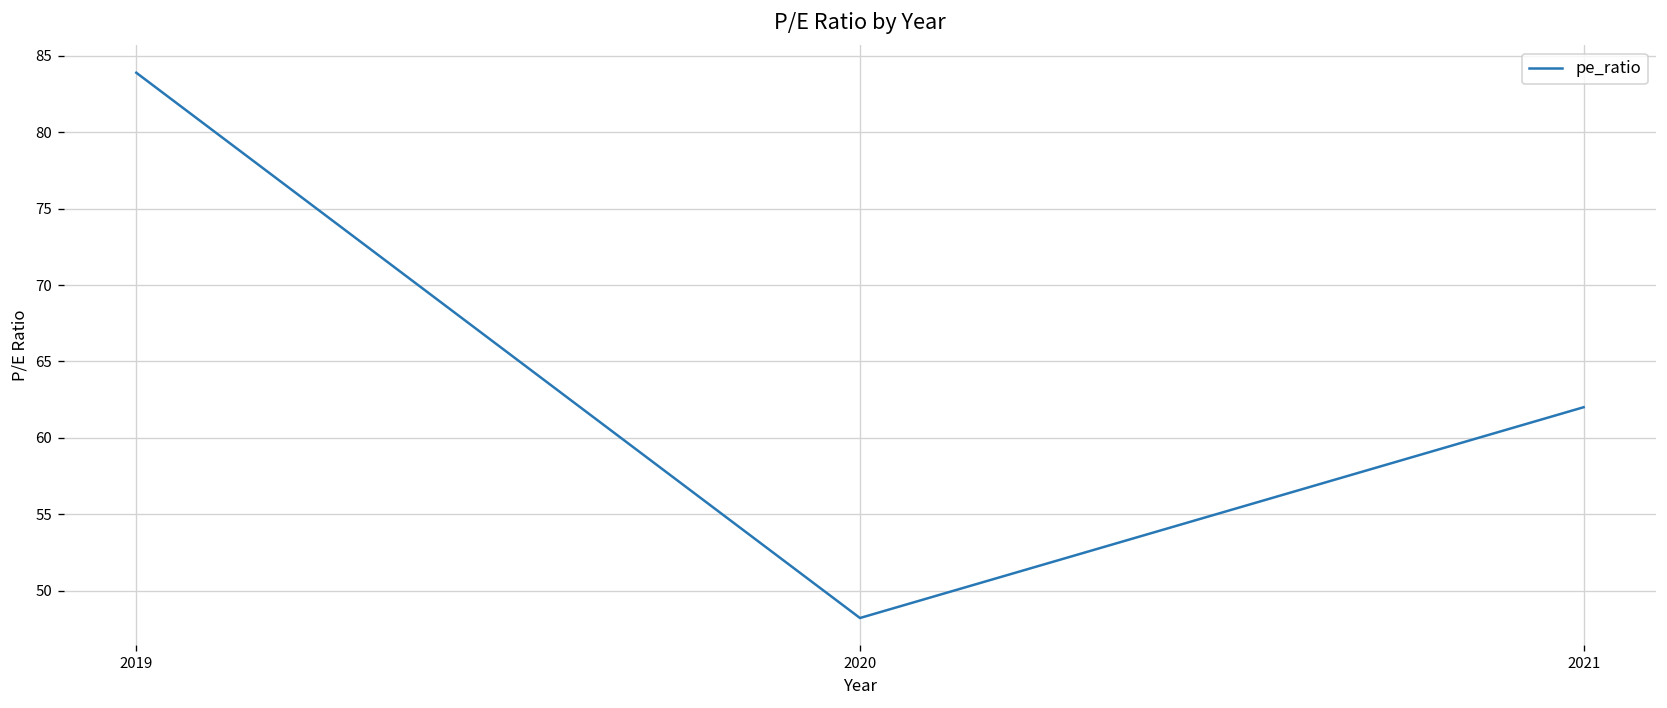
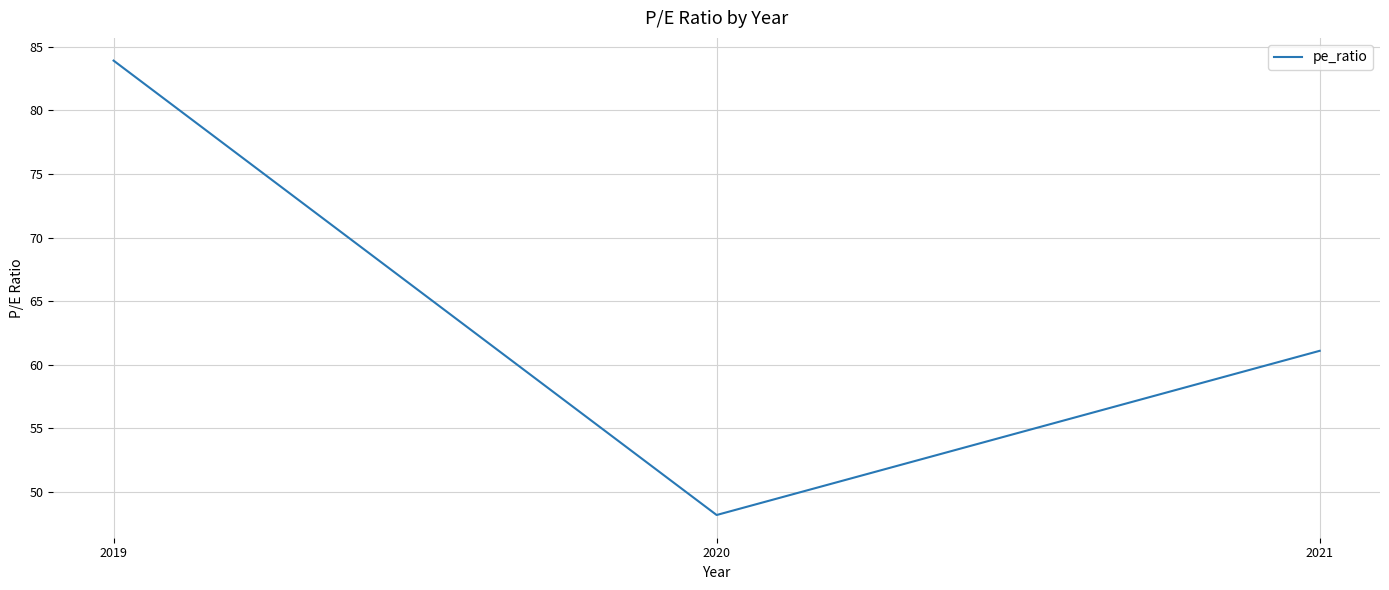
2021: 62.0 -> 61.1
